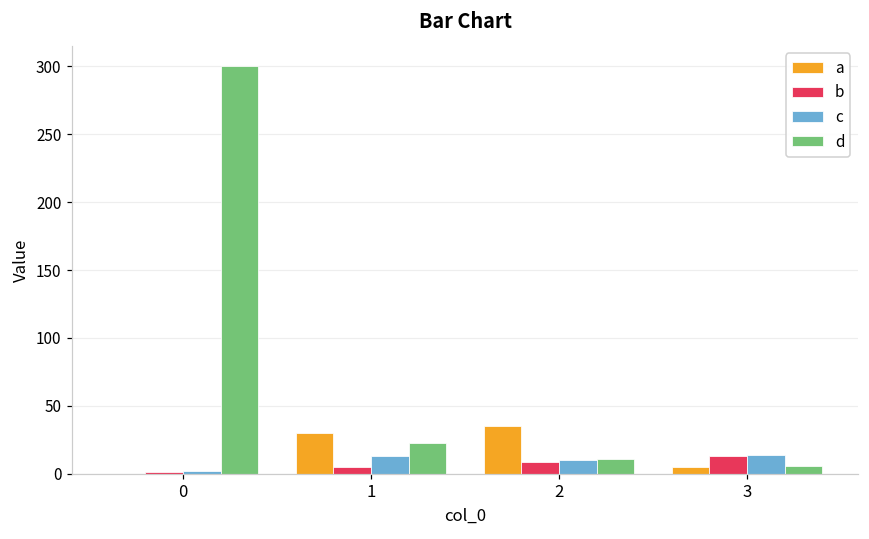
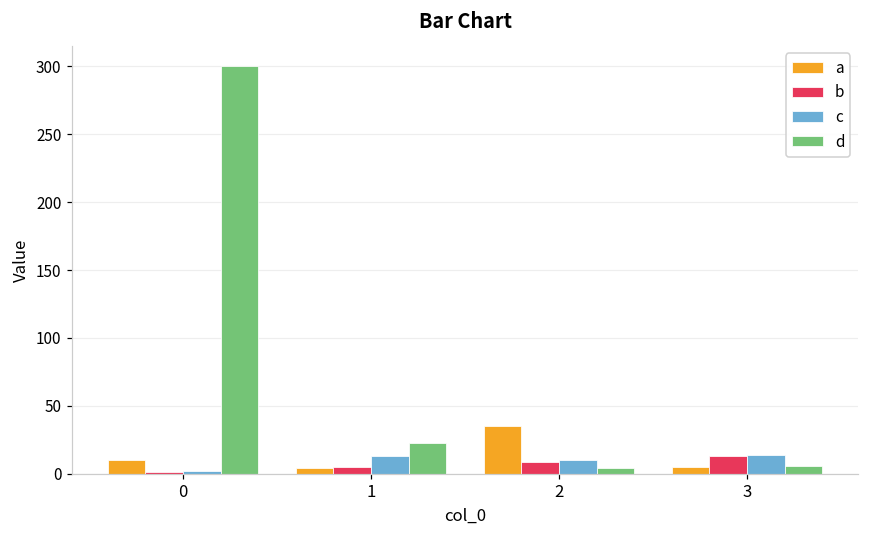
a, 0: 0 -> 10
a, 1: 30 -> 4
d, 2: 11 -> 4
